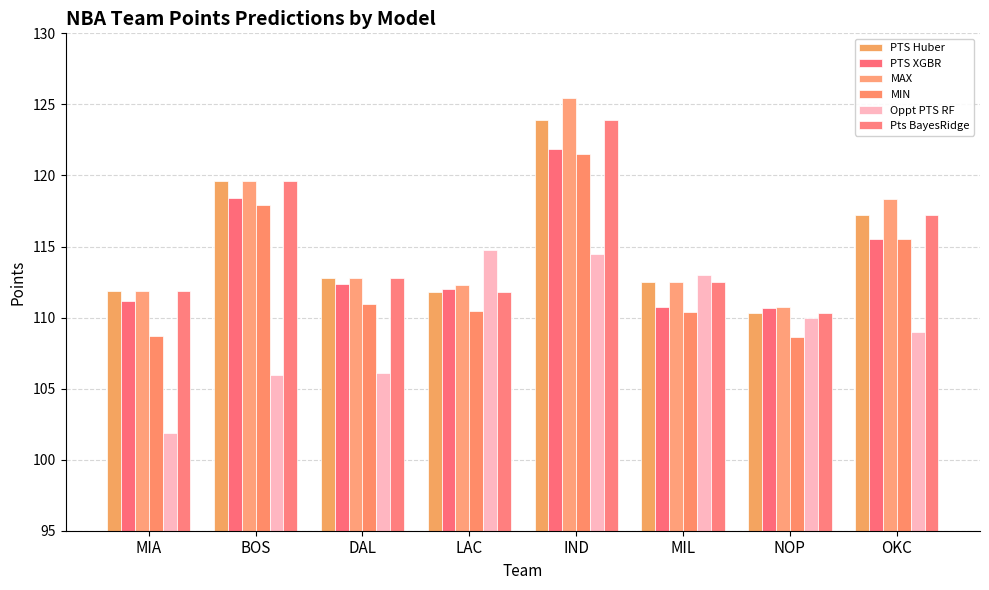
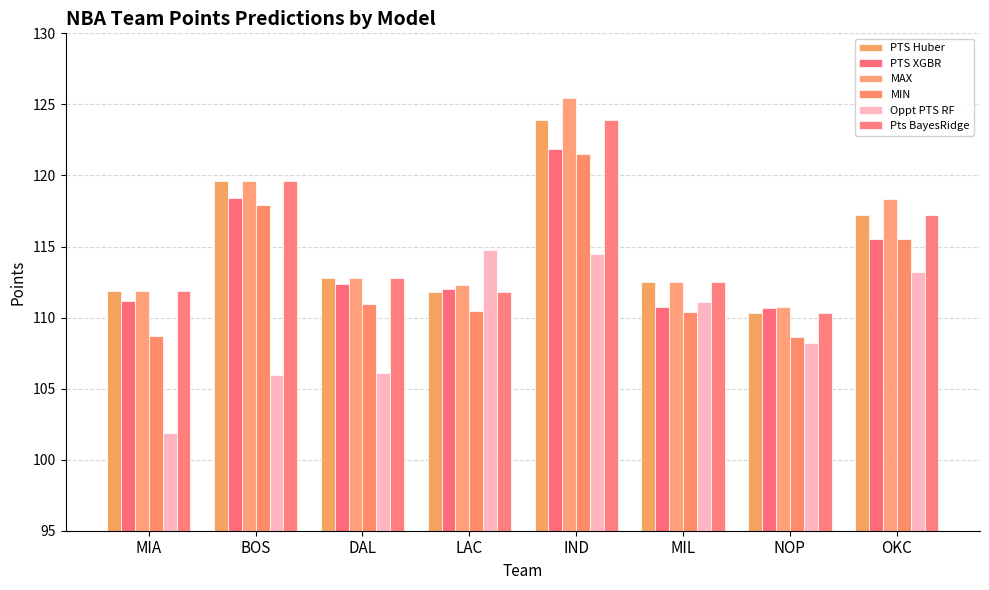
Oppt PTS RF, MIL: 113.0 -> 111.1
Oppt PTS RF, NOP: 109.9 -> 108.2
Oppt PTS RF, OKC: 109.0 -> 113.2
